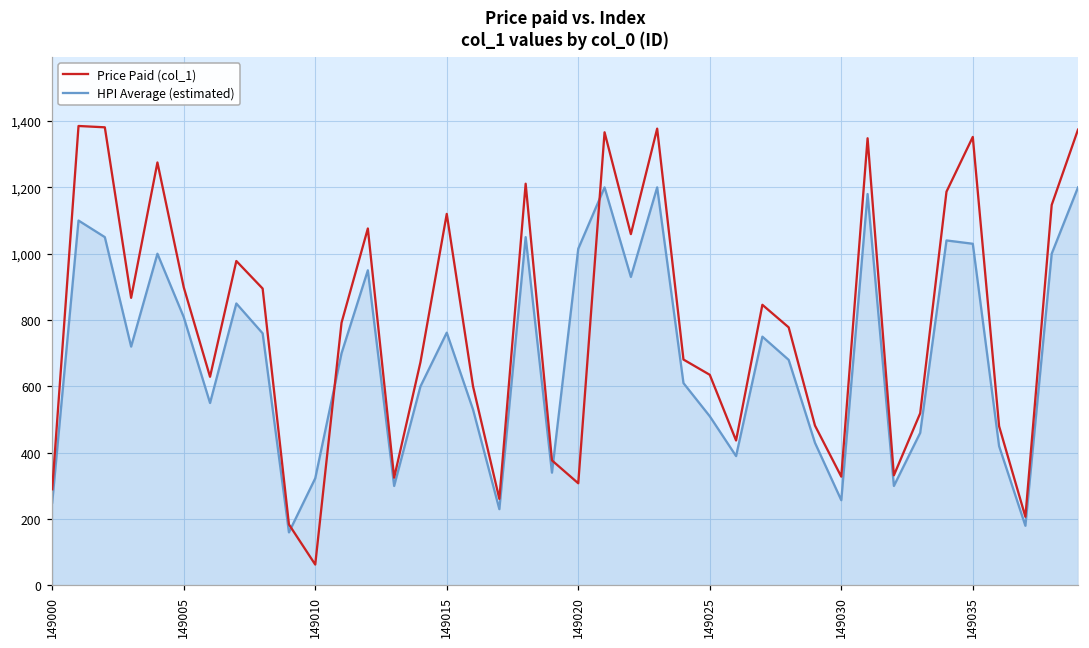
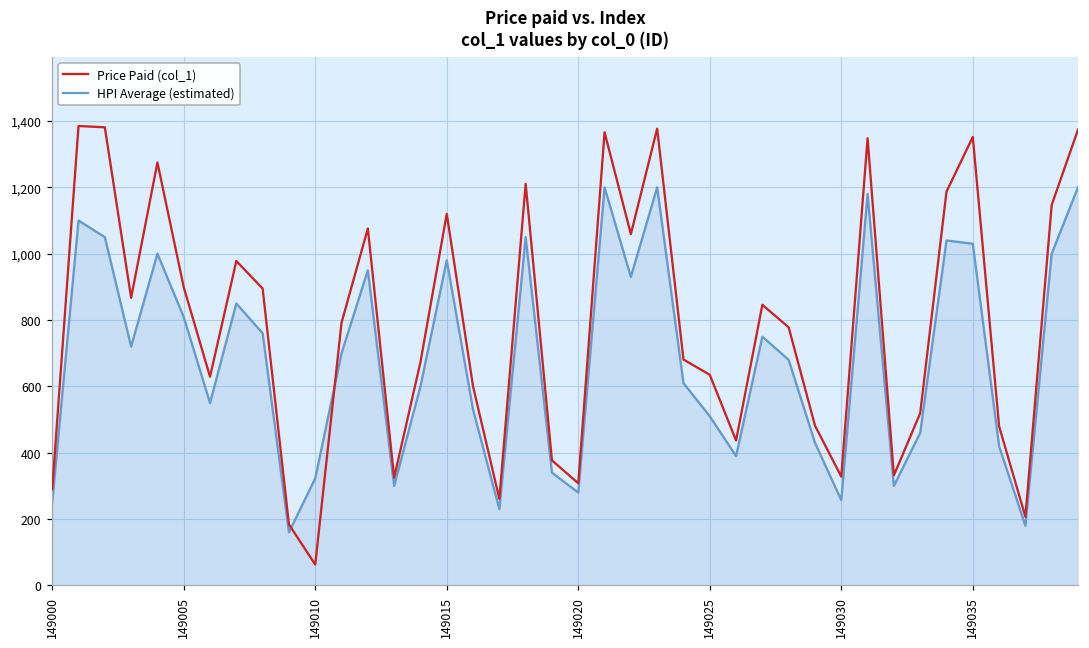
HPI Average (estimated), 149015: 760 -> 980
HPI Average (estimated), 149020: 1,020 -> 280
